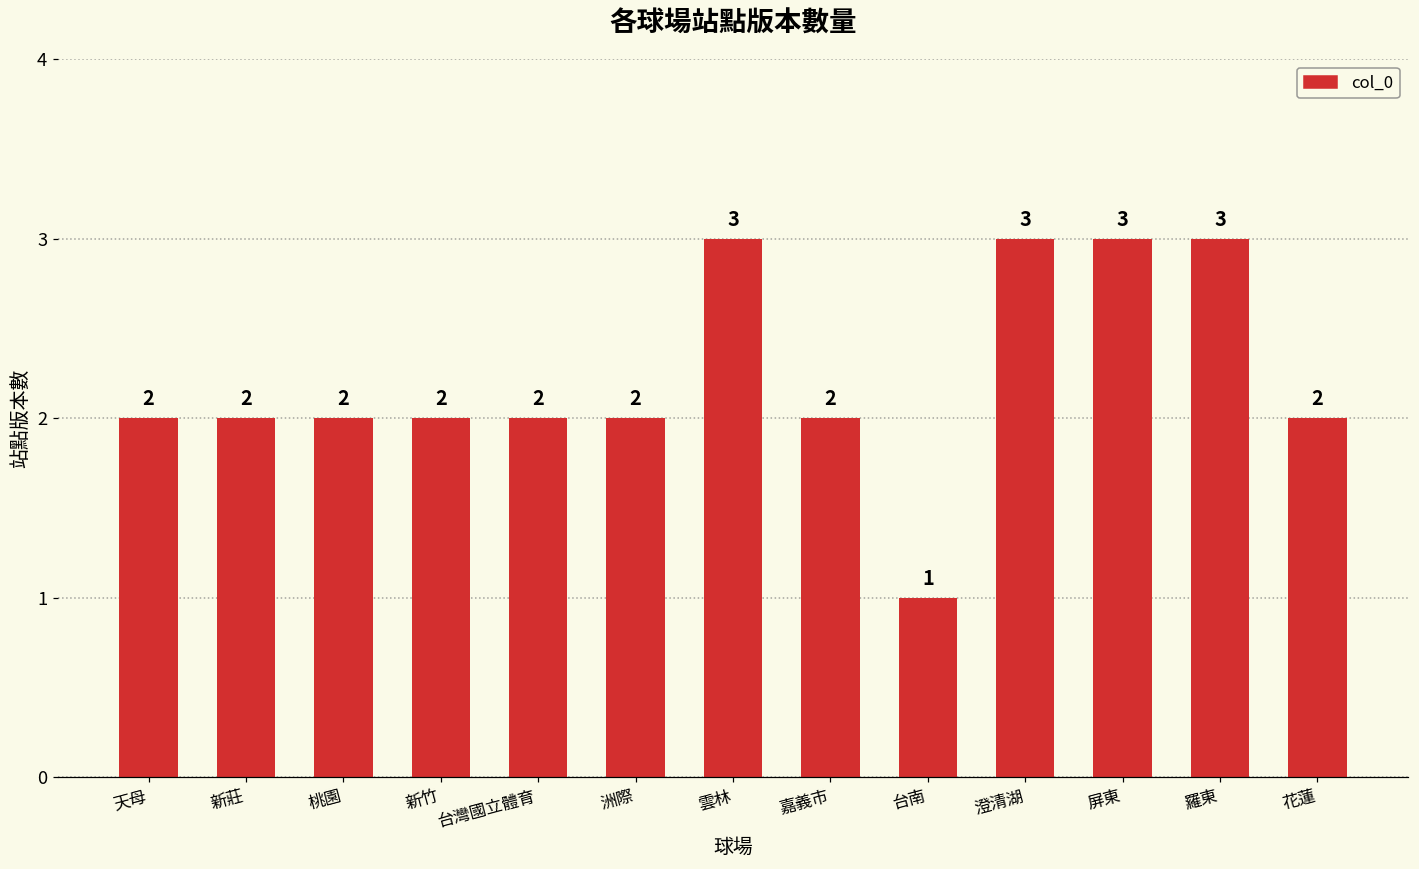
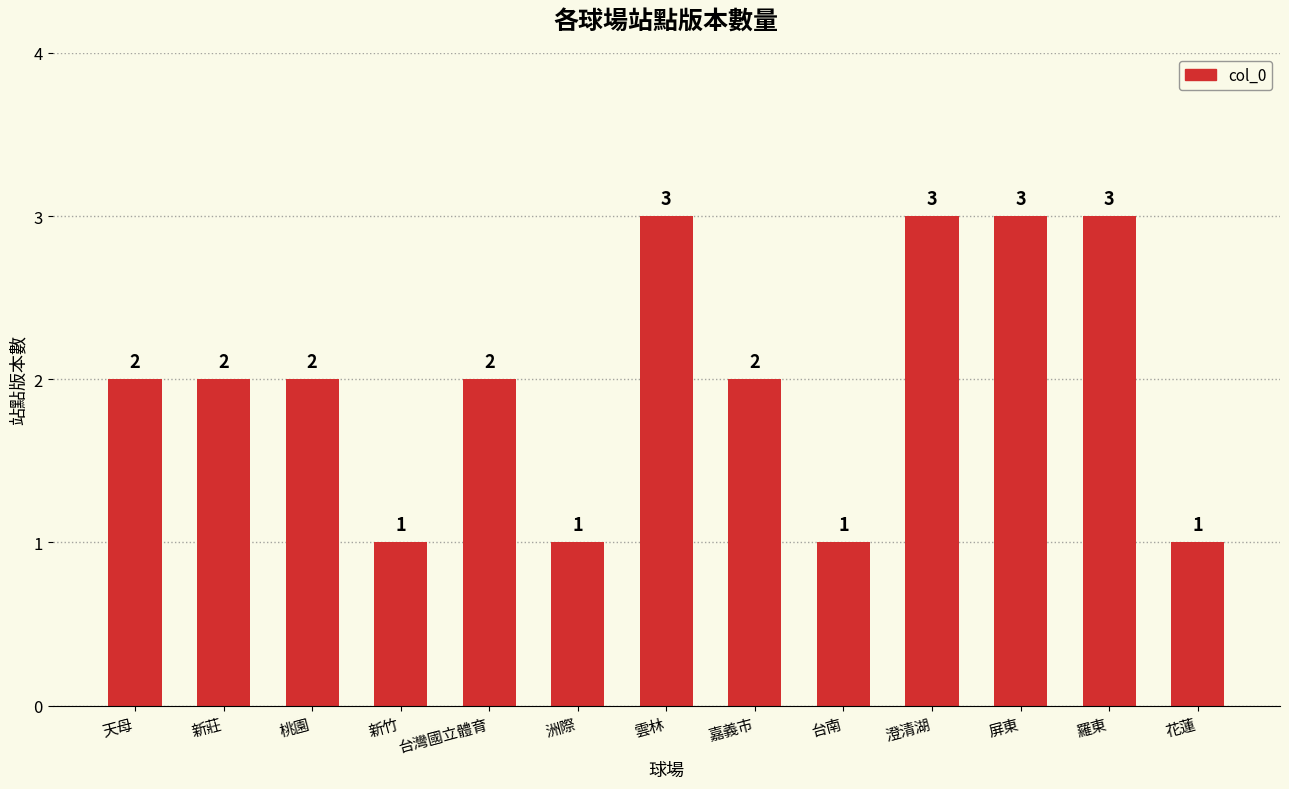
新竹: 2 -> 1
洲際: 2 -> 1
花蓮: 2 -> 1
